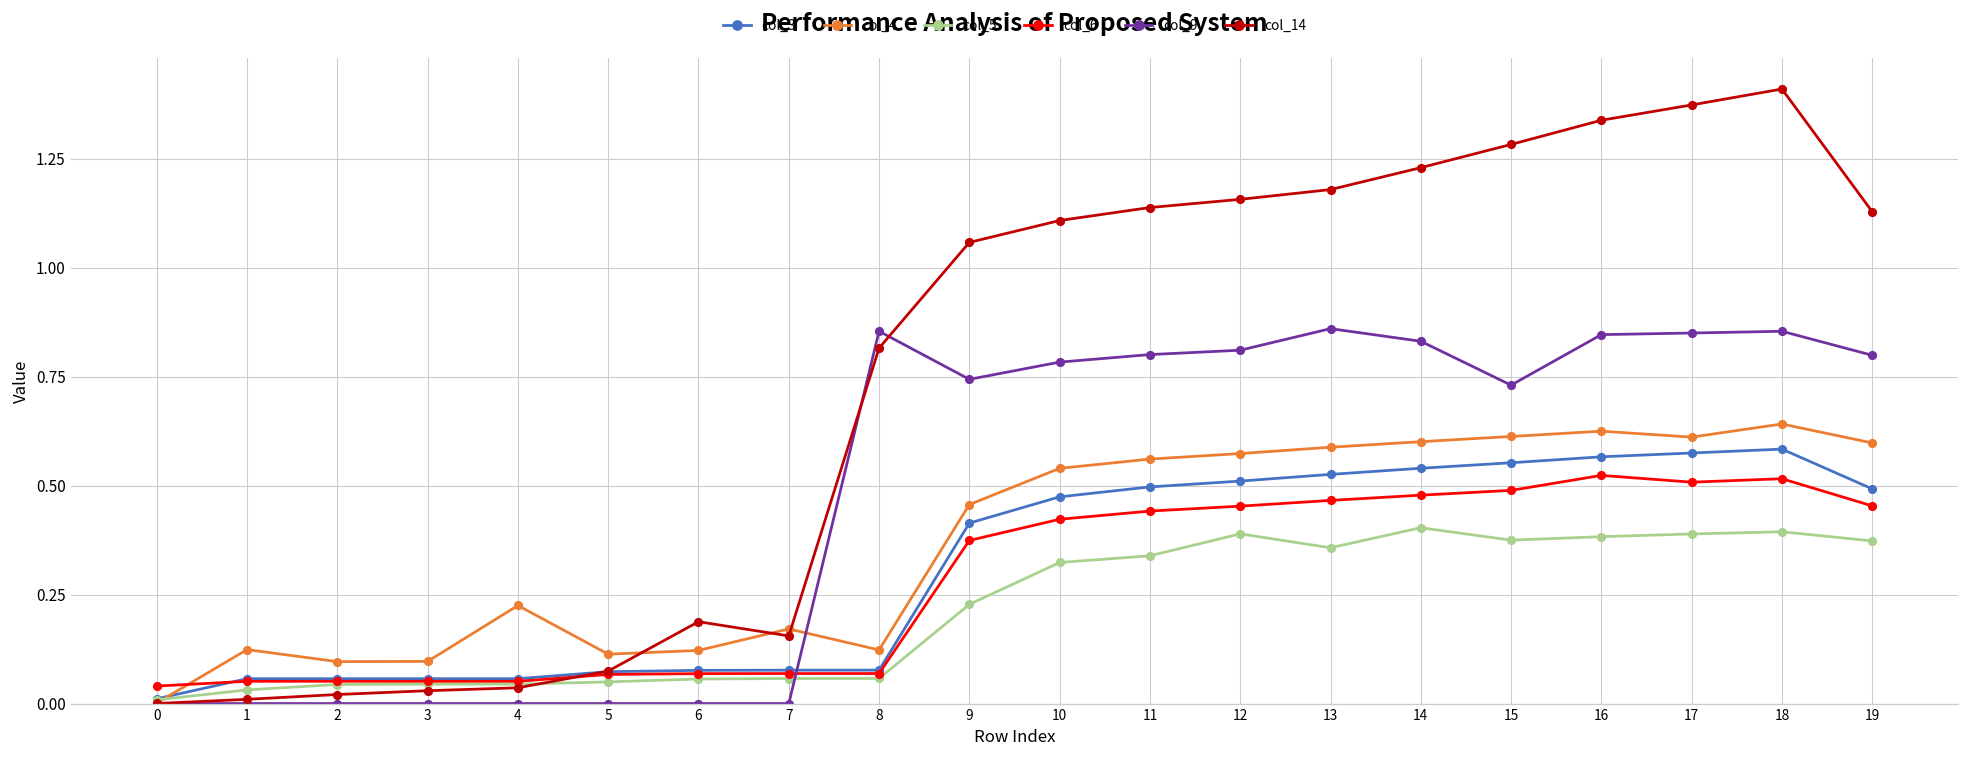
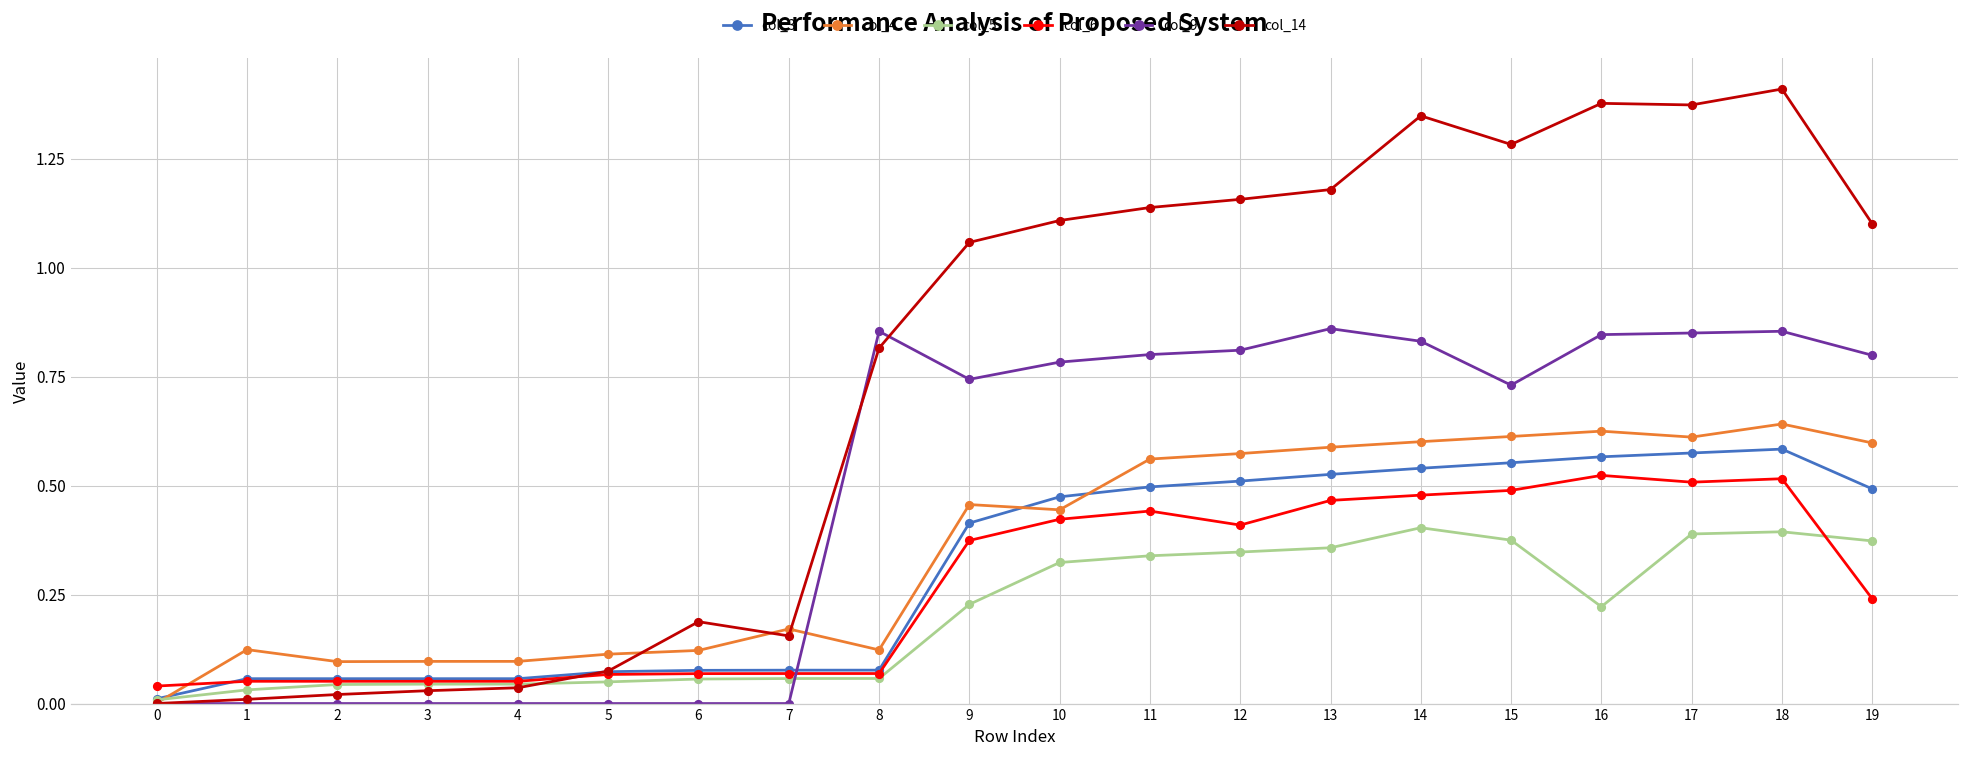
col_4, 4: 0.22 -> 0.10
col_4, 10: 0.54 -> 0.44
col_5, 12: 0.39 -> 0.35
col_6, 12: 0.45 -> 0.41
col_14, 14: 1.23 -> 1.35
col_5, 16: 0.38 -> 0.22
col_14, 16: 1.34 -> 1.38
col_6, 19: 0.45 -> 0.24
col_14, 19: 1.13 -> 1.10
